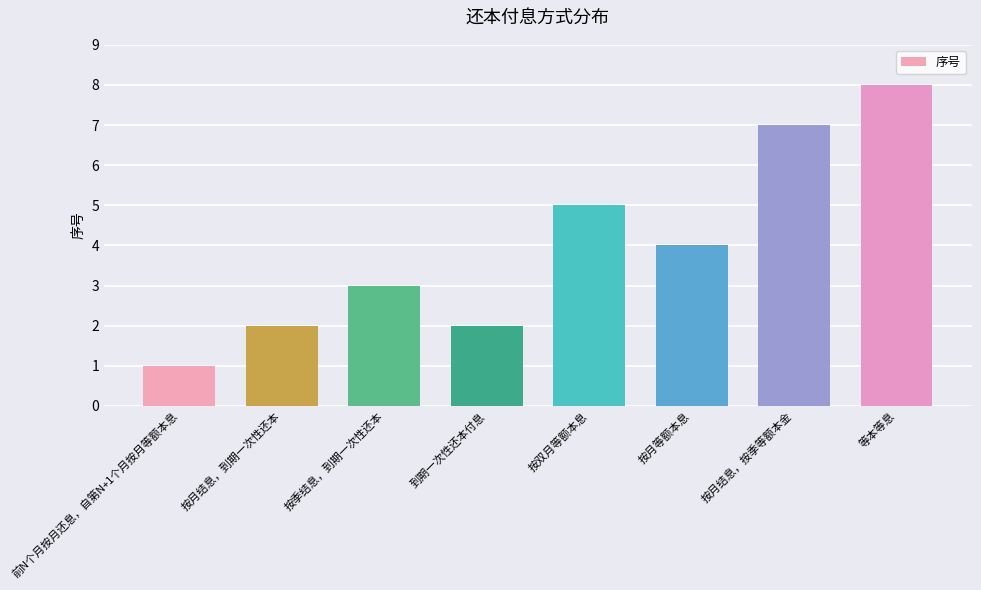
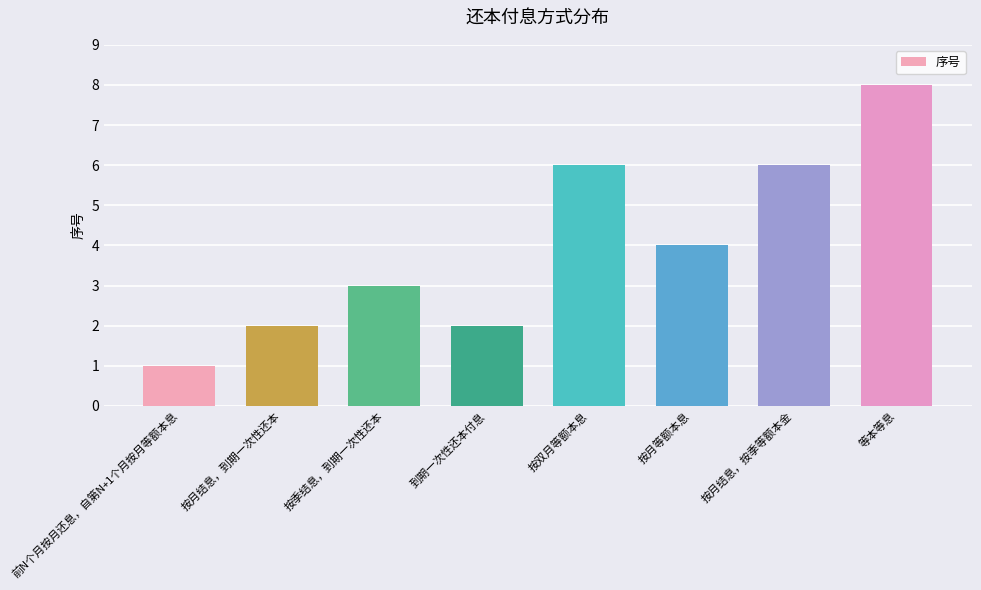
按双月等额本息: 5 -> 6
按月结息，按季等额本金: 7 -> 6
